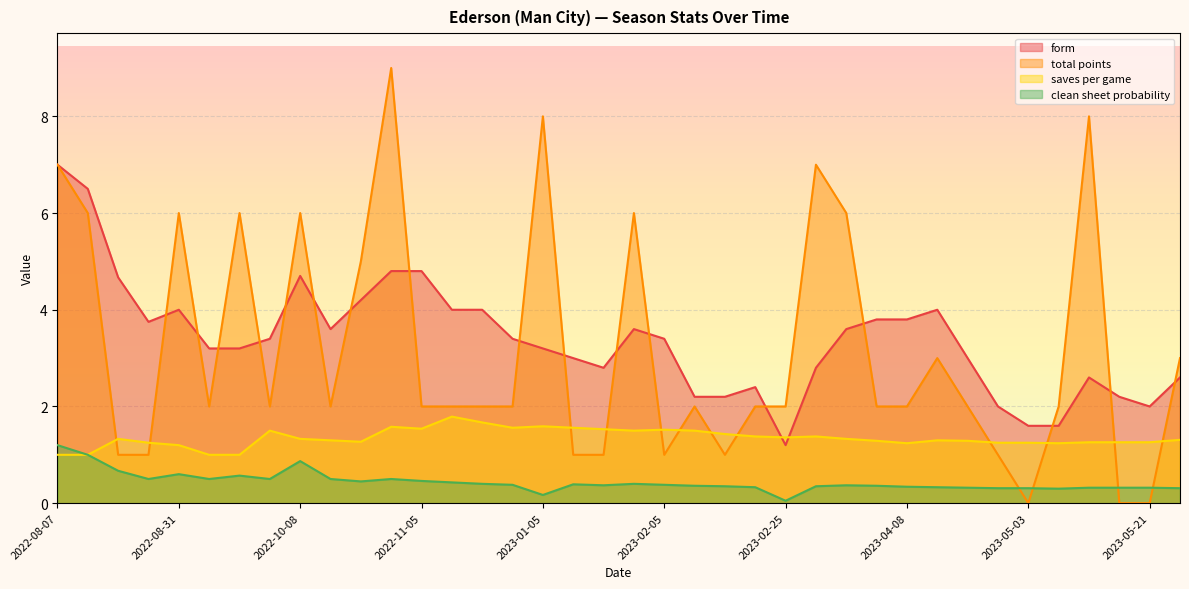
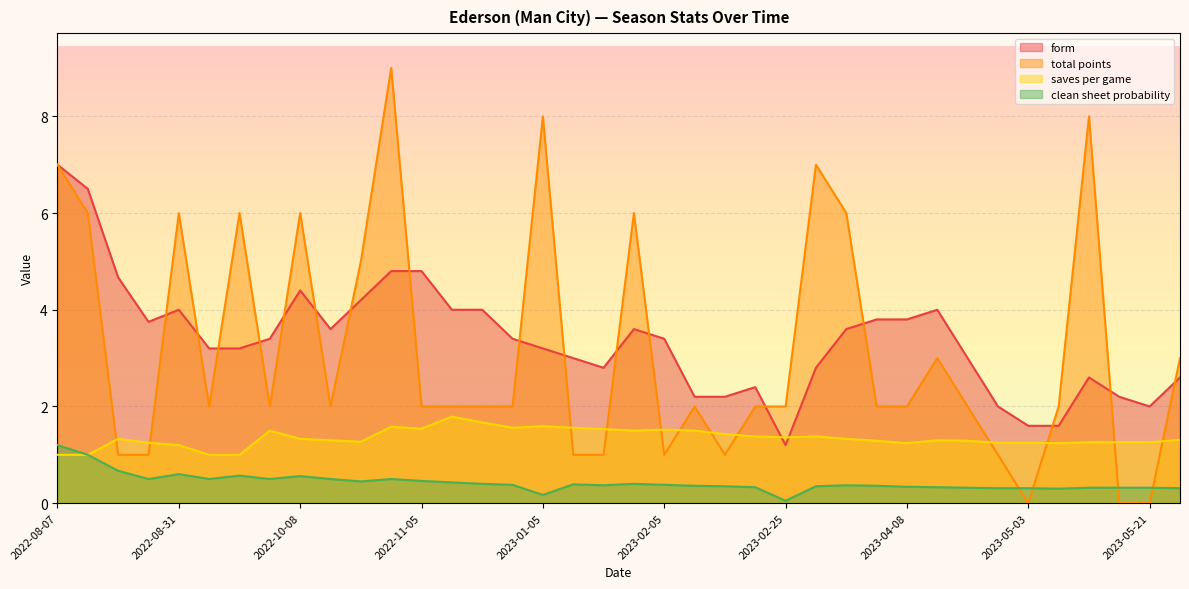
form, 2022-10-08: 4.7 -> 4.4
clean sheet probability, 2022-10-08: 0.9 -> 0.6
